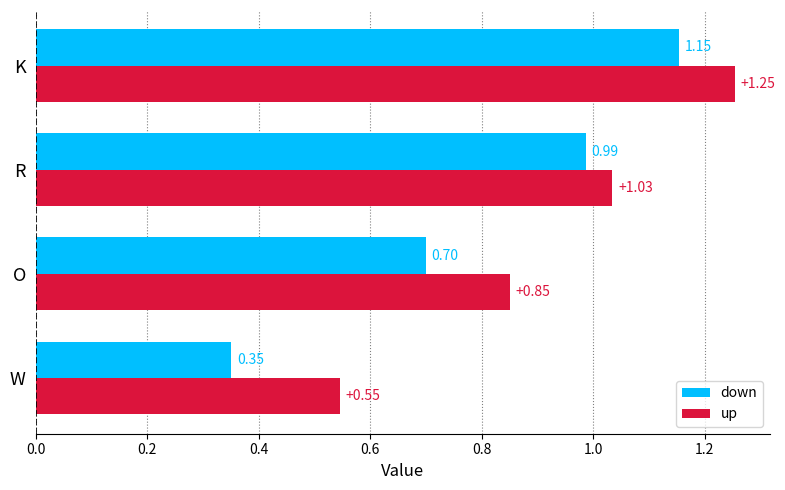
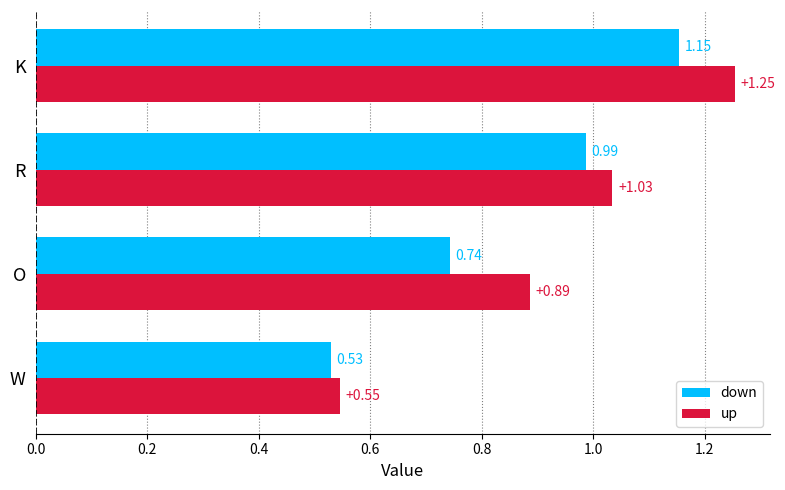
down, O: 0.70 -> 0.74
up, O: +0.85 -> +0.89
down, W: 0.35 -> 0.53
